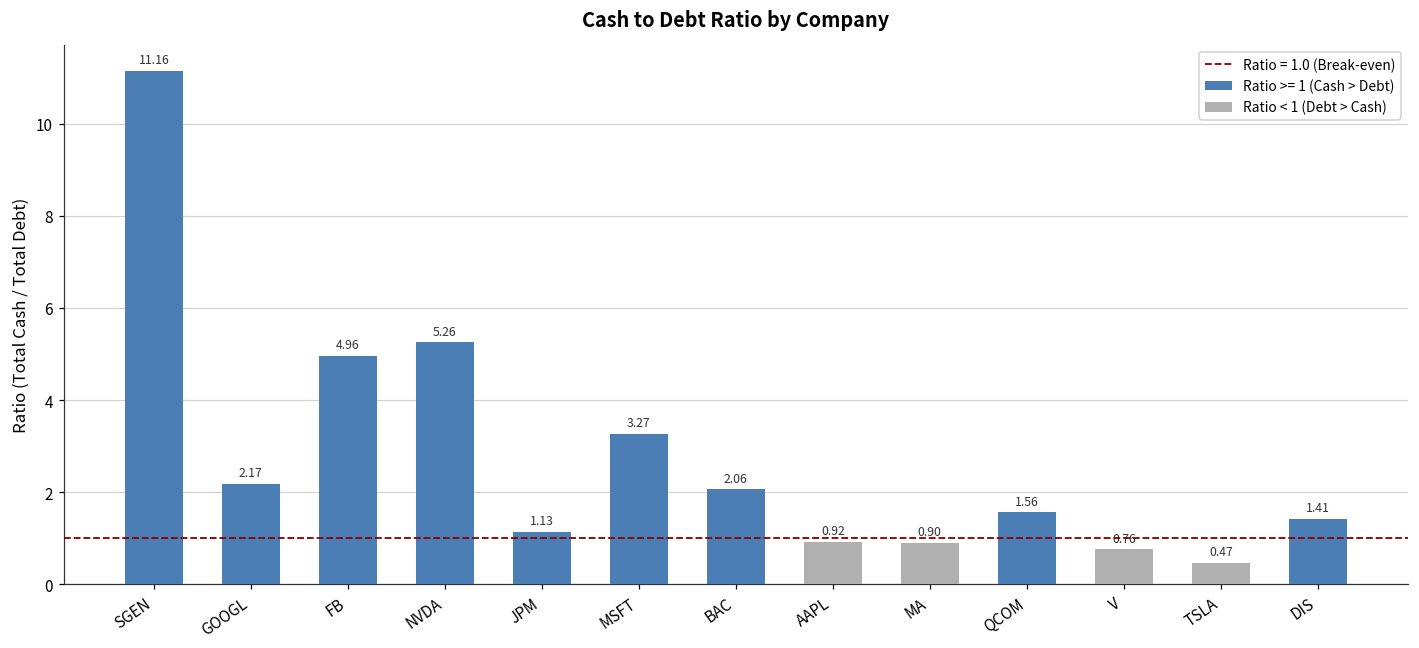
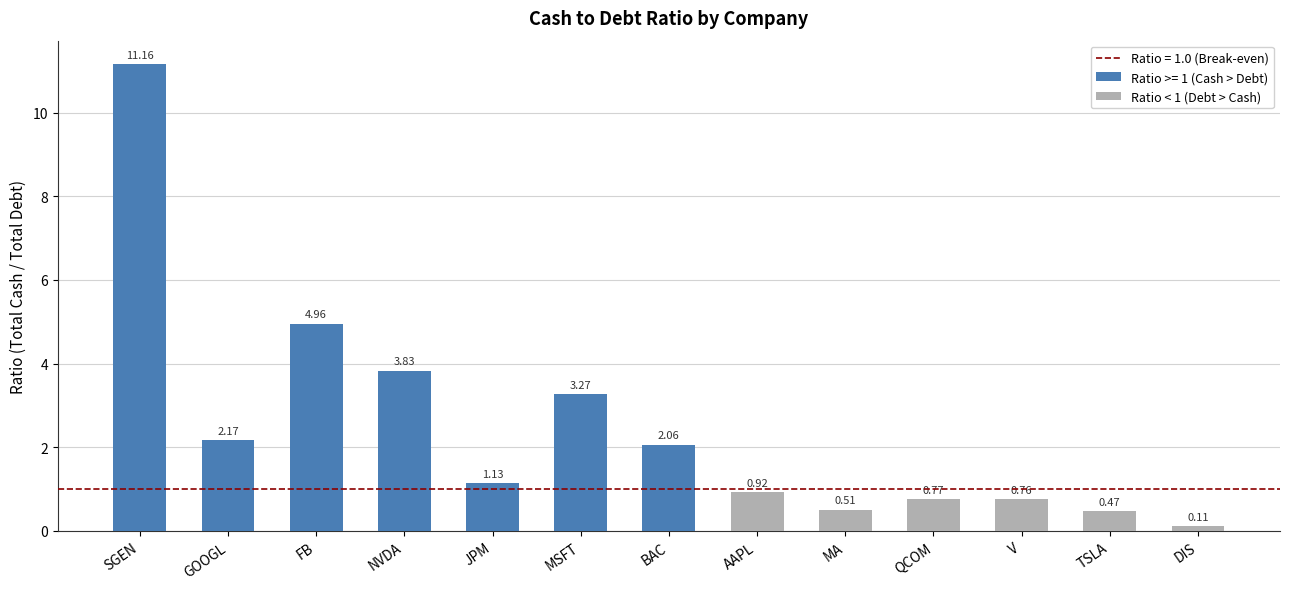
NVDA: 5.26 -> 3.83
MA: 0.90 -> 0.51
QCOM: 1.56 -> 0.77
DIS: 1.41 -> 0.11
